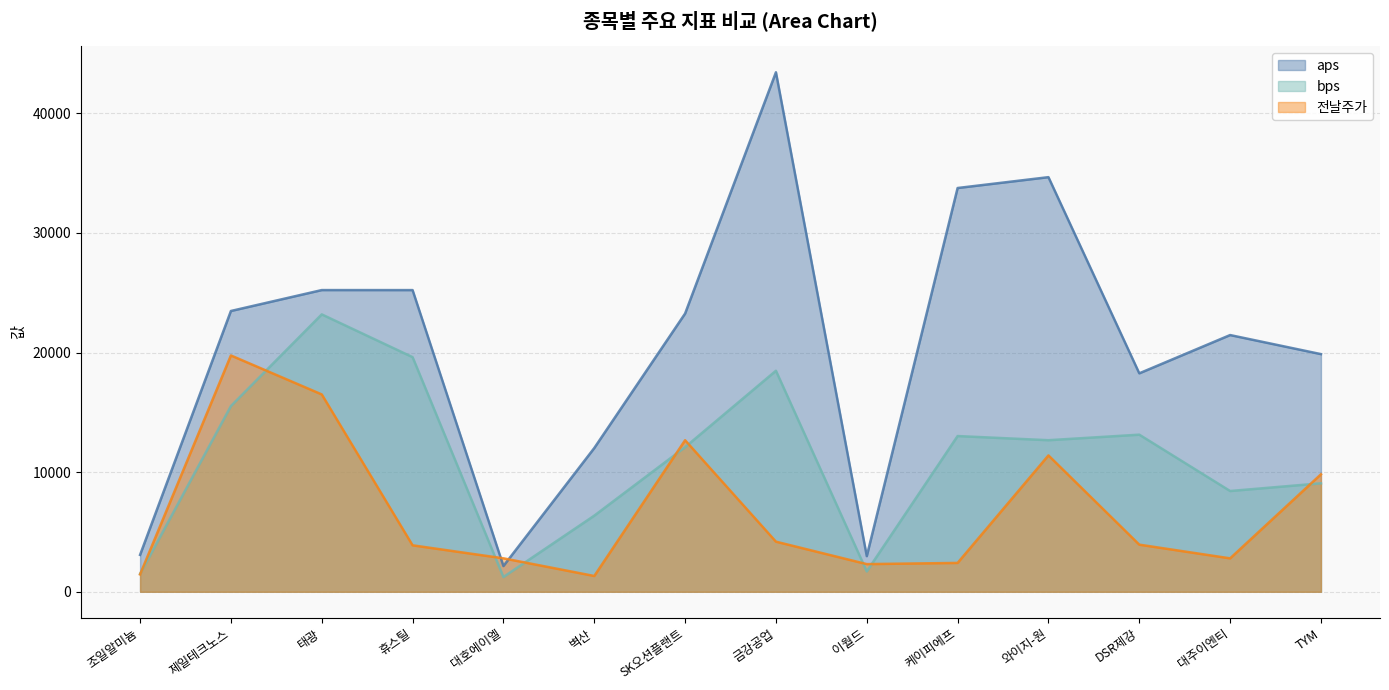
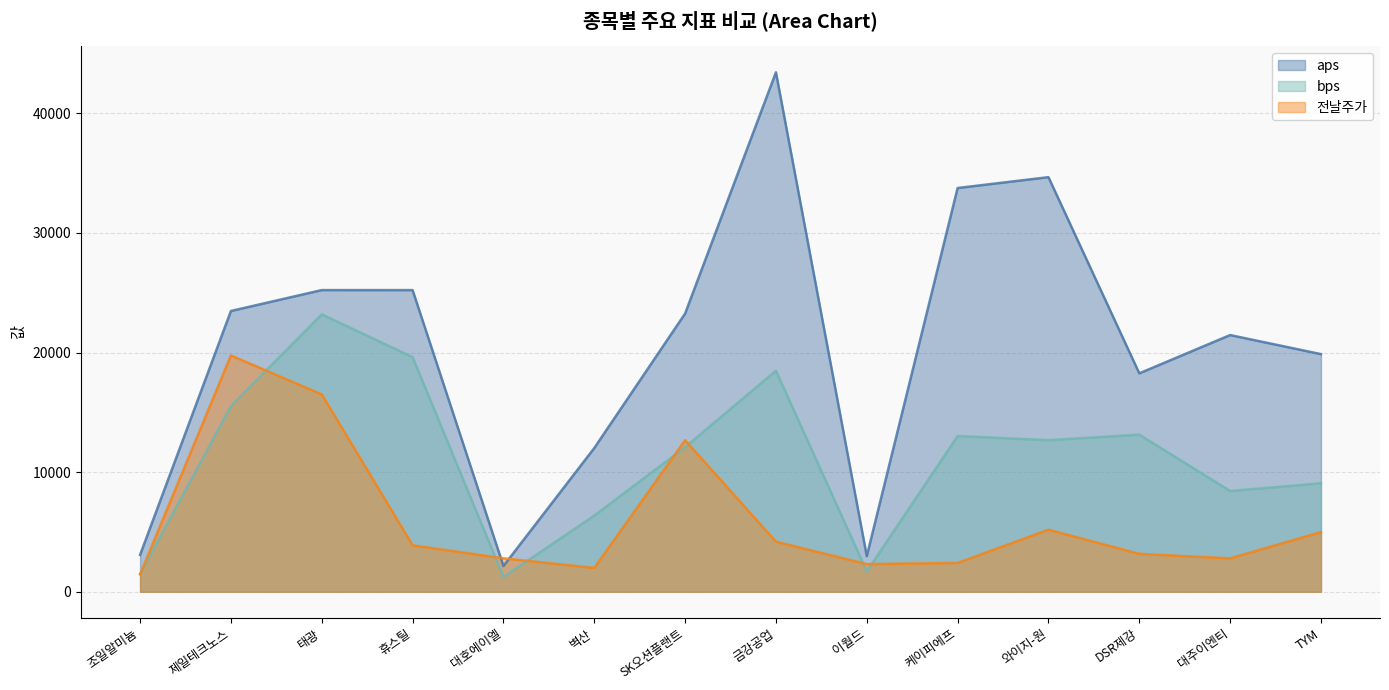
전날주가, 벽산: 1300 -> 2000
전날주가, 와이지-원: 11400 -> 5200
전날주가, DSR제강: 3900 -> 3200
전날주가, TYM: 9800 -> 5000
